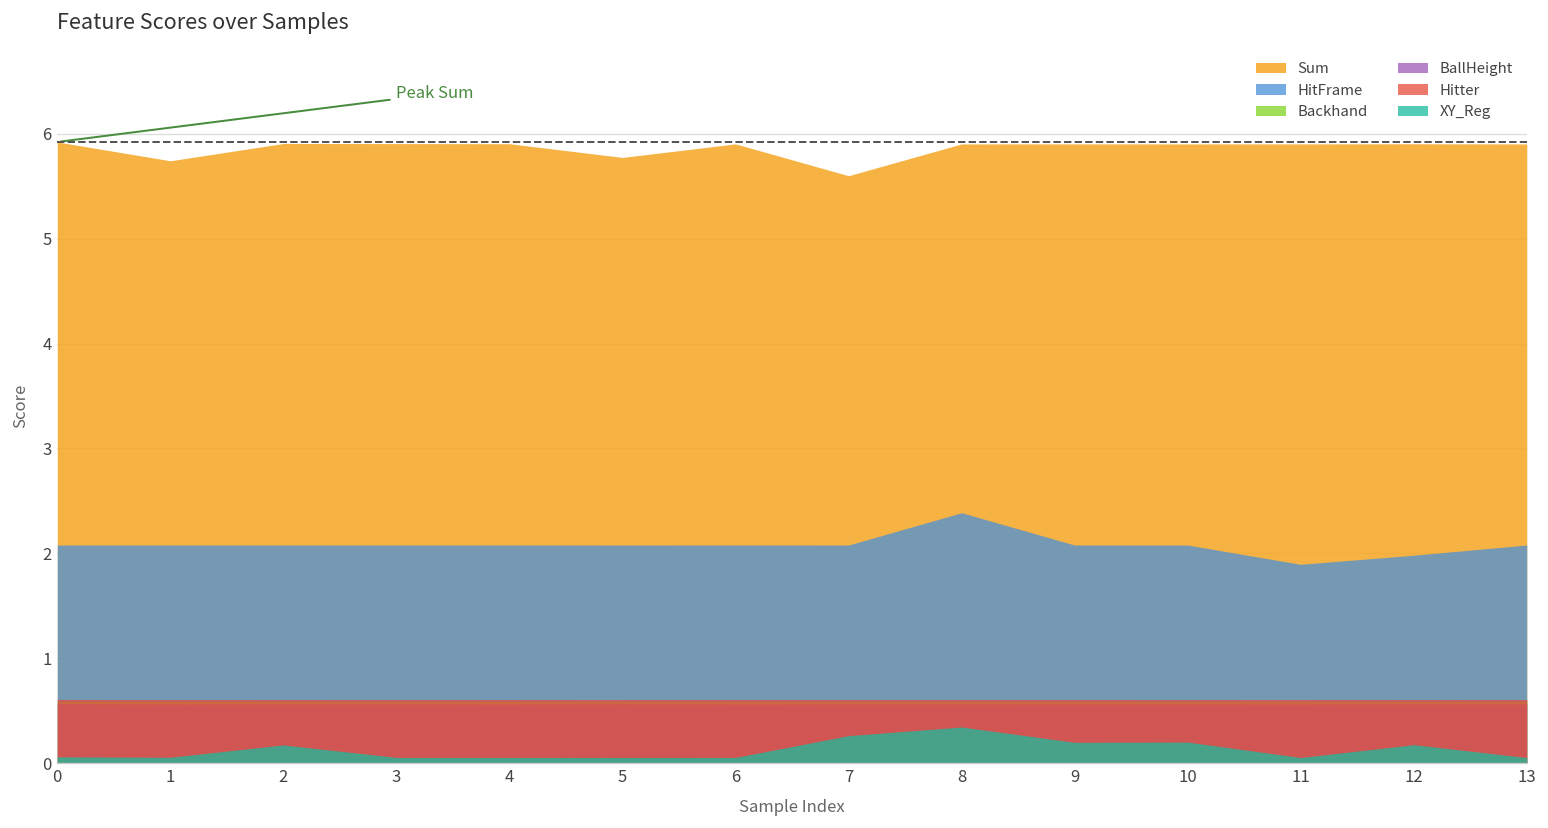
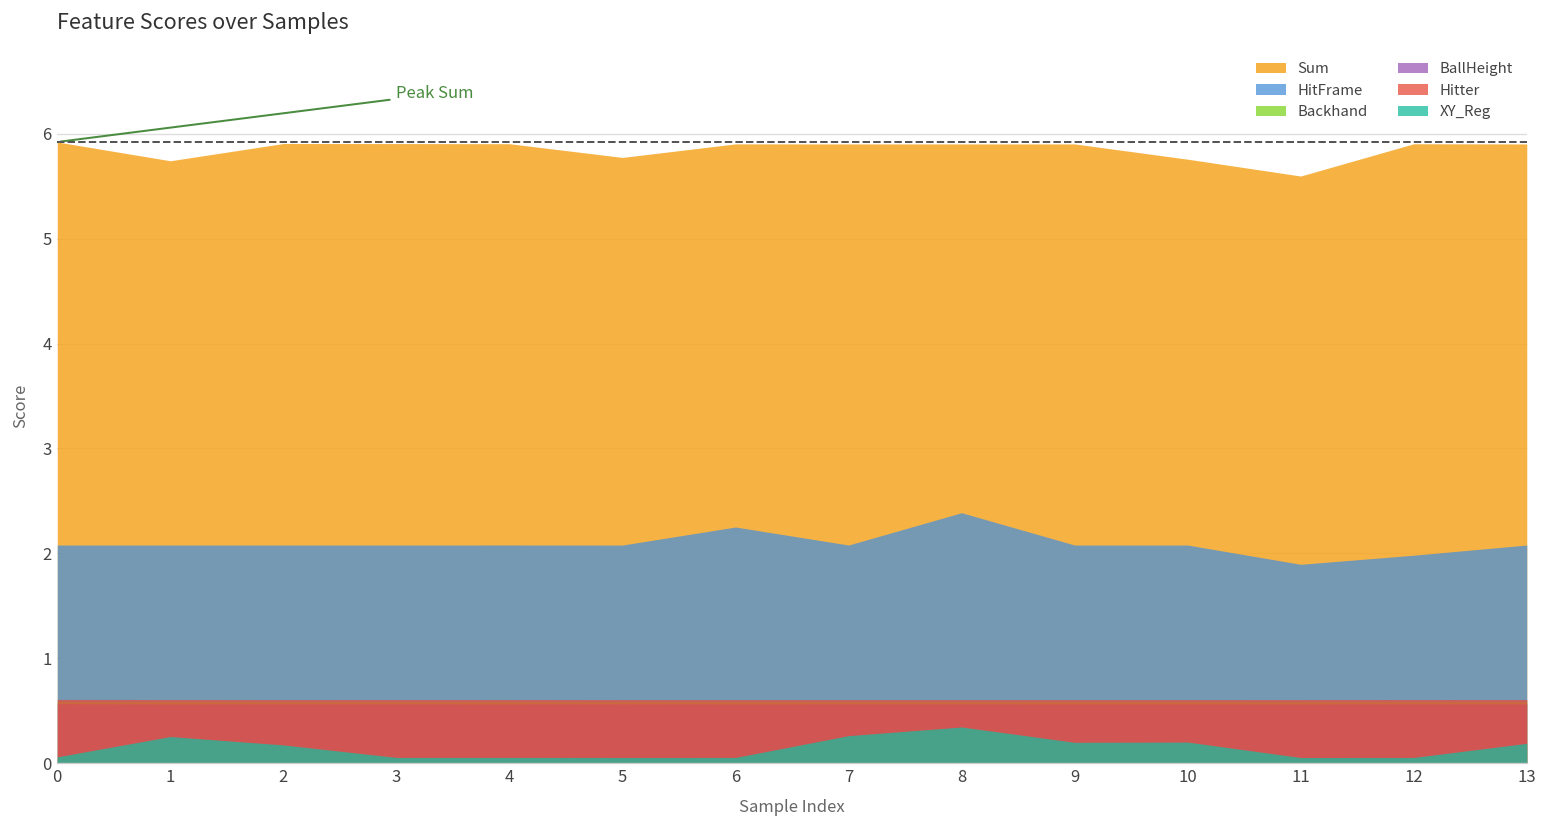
XY_Reg, 1: 0.1 -> 0.3
HitFrame, 6: 2.1 -> 2.3
Sum, 7: 5.6 -> 5.9
Sum, 10: 5.9 -> 5.8
Sum, 11: 5.9 -> 5.6
XY_Reg, 12: 0.2 -> 0.1
XY_Reg, 13: 0.1 -> 0.2
